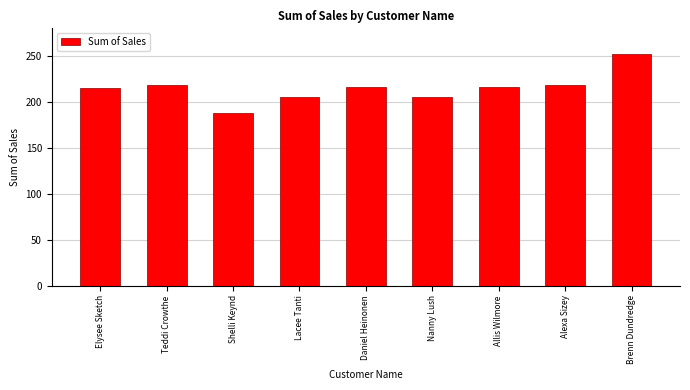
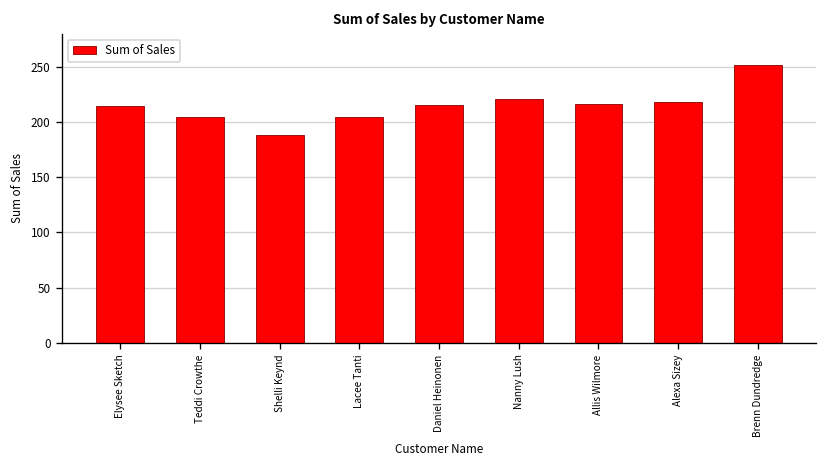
Teddi Crowthe: 220 -> 200
Nanny Lush: 200 -> 220
